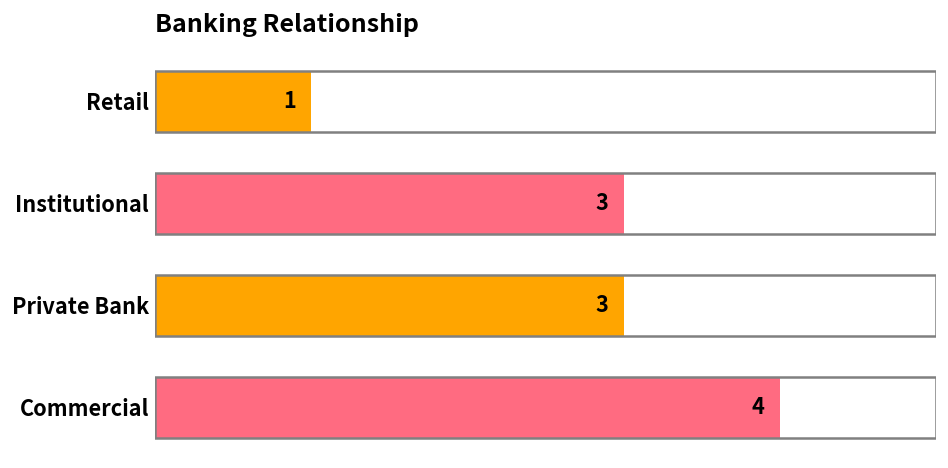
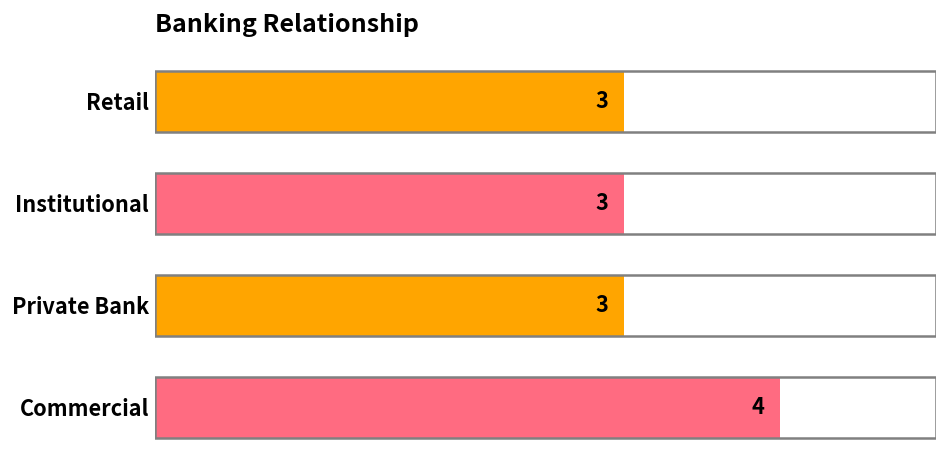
Retail: 1 -> 3
